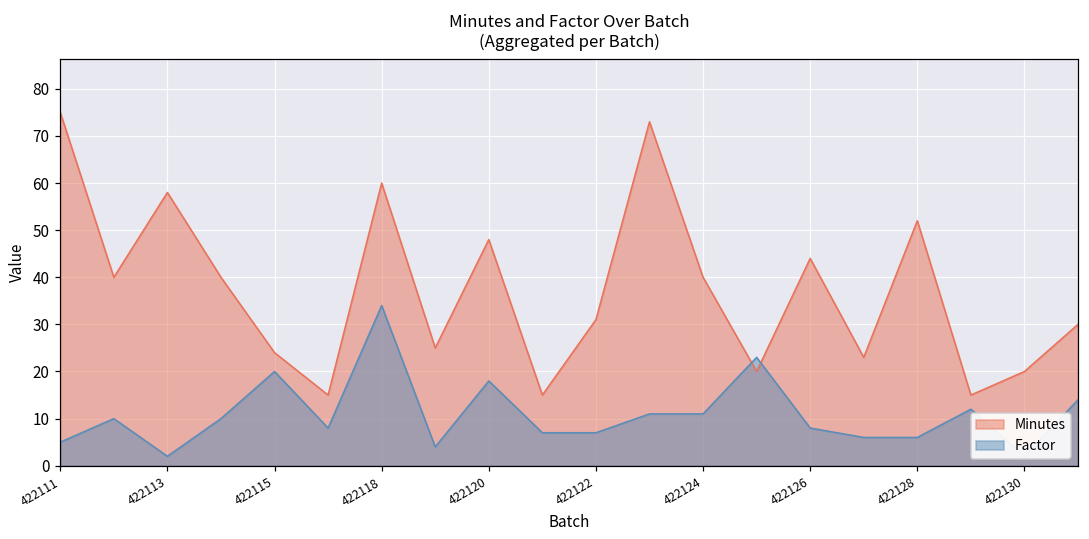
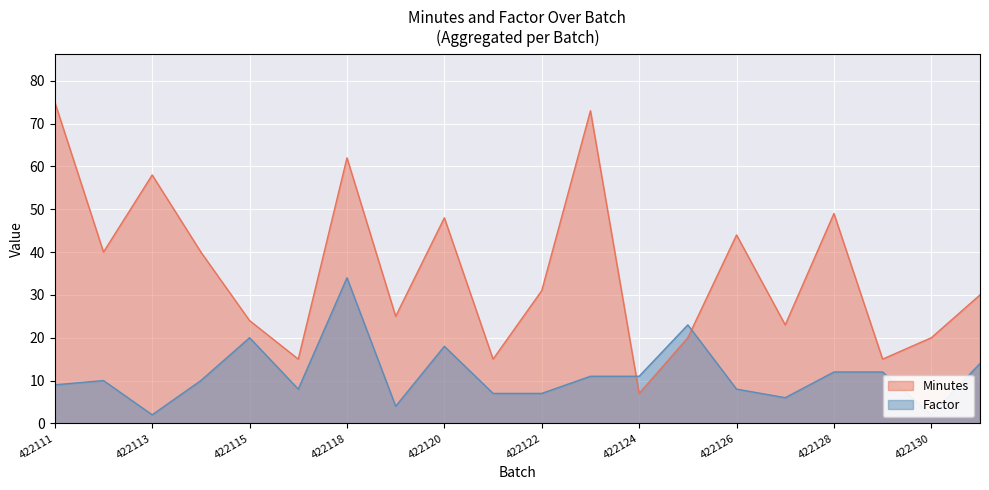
Factor, 422111: 5 -> 9
Minutes, 422118: 60 -> 62
Minutes, 422124: 40 -> 7
Minutes, 422128: 52 -> 49
Factor, 422128: 6 -> 12
